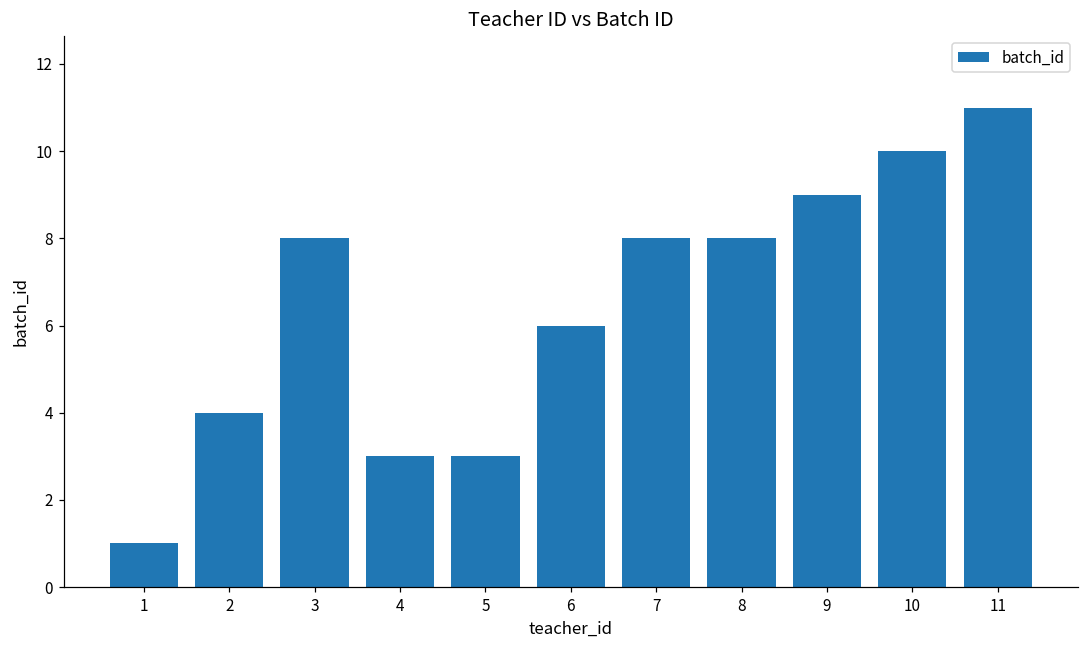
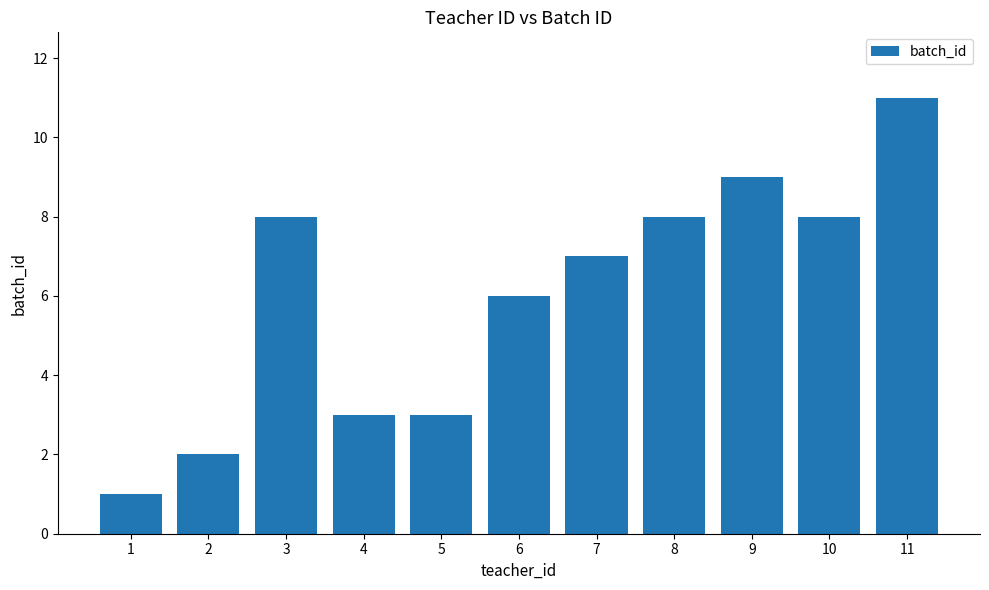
2: 4 -> 2
7: 8 -> 7
10: 10 -> 8
